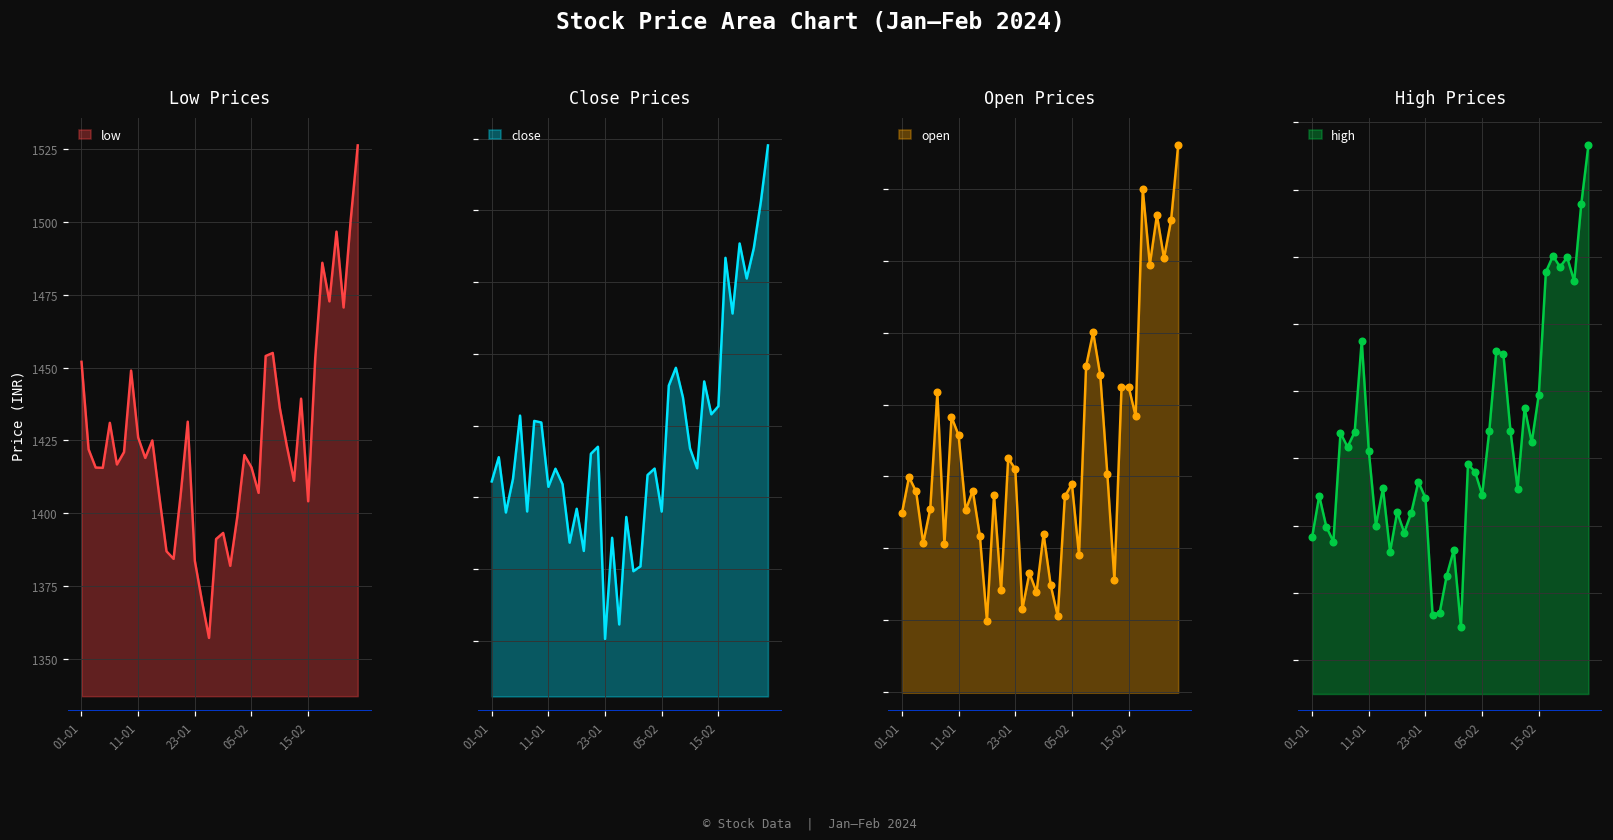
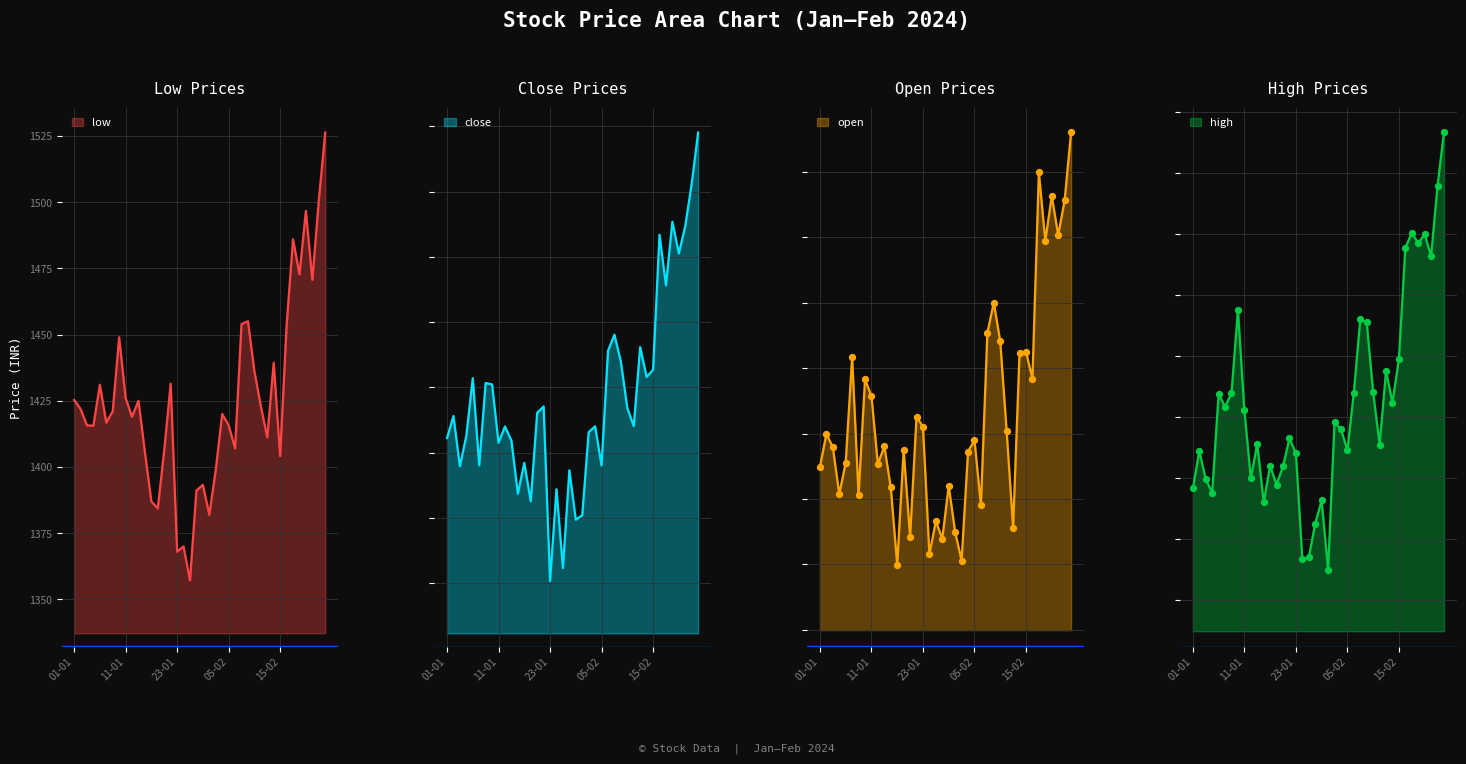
Low Prices, 01-01: 1452 -> 1425
Low Prices, 23-01: 1384 -> 1368
